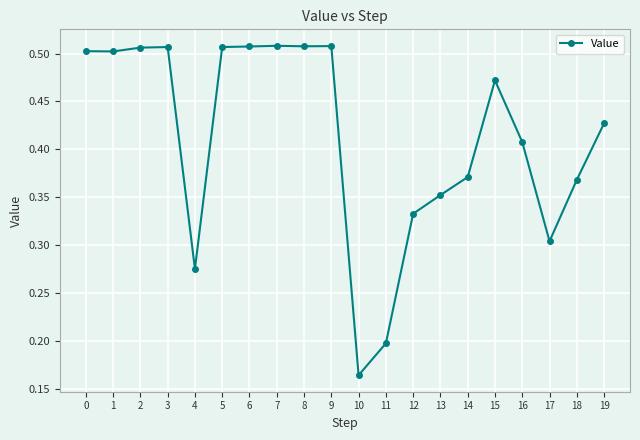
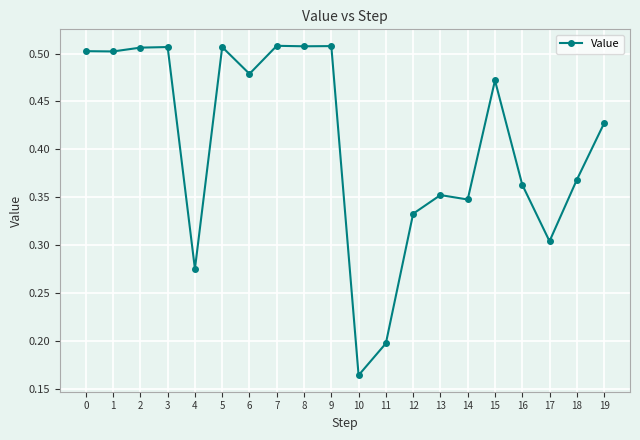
6: 0.51 -> 0.48
14: 0.37 -> 0.35
16: 0.41 -> 0.36
